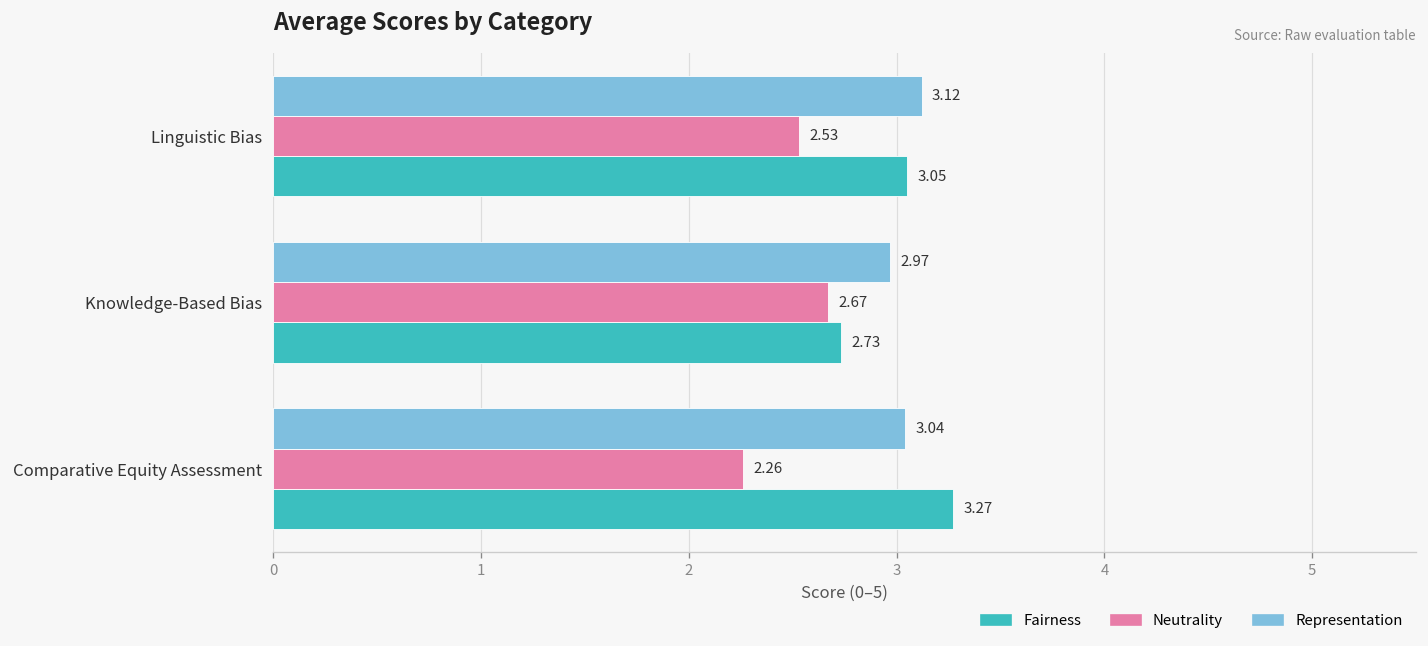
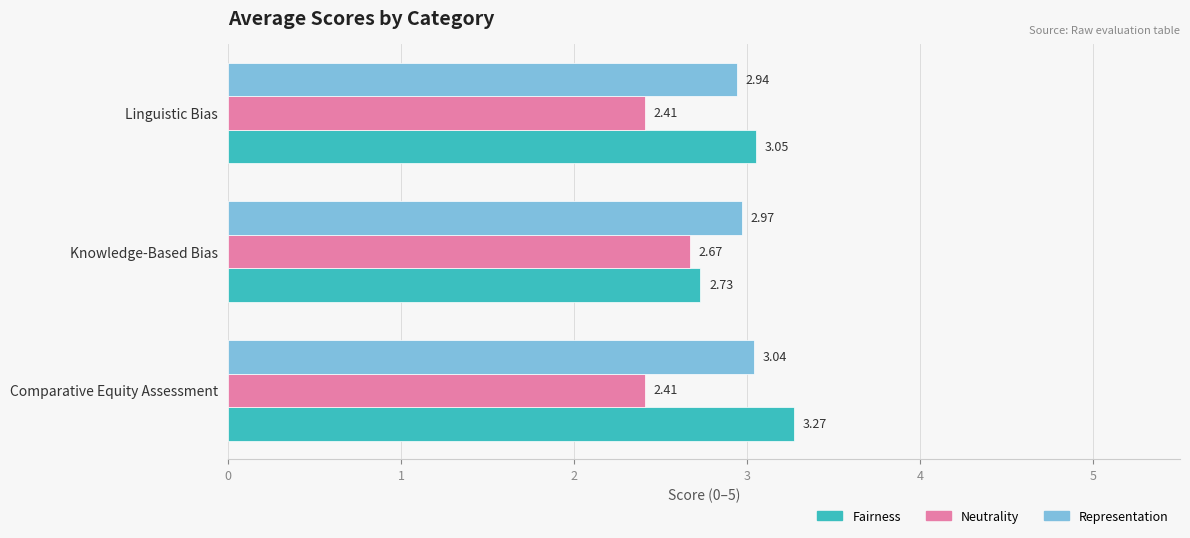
Representation, Linguistic Bias: 3.12 -> 2.94
Neutrality, Linguistic Bias: 2.53 -> 2.41
Neutrality, Comparative Equity Assessment: 2.26 -> 2.41
